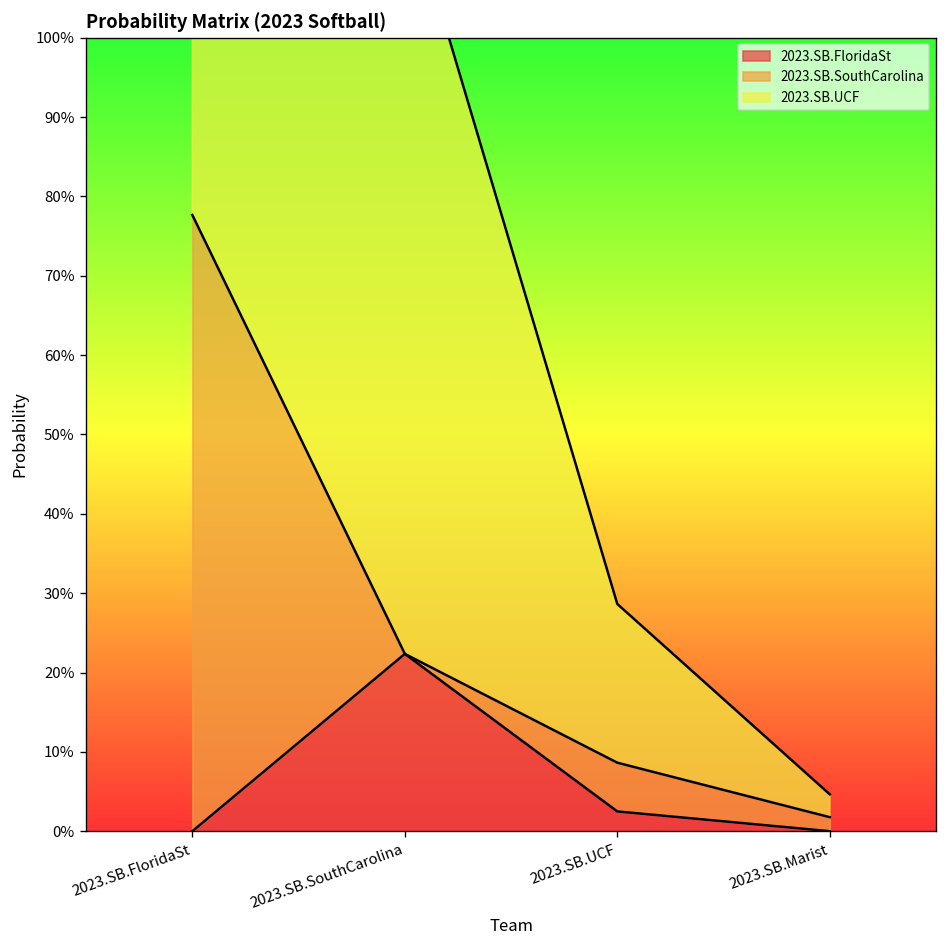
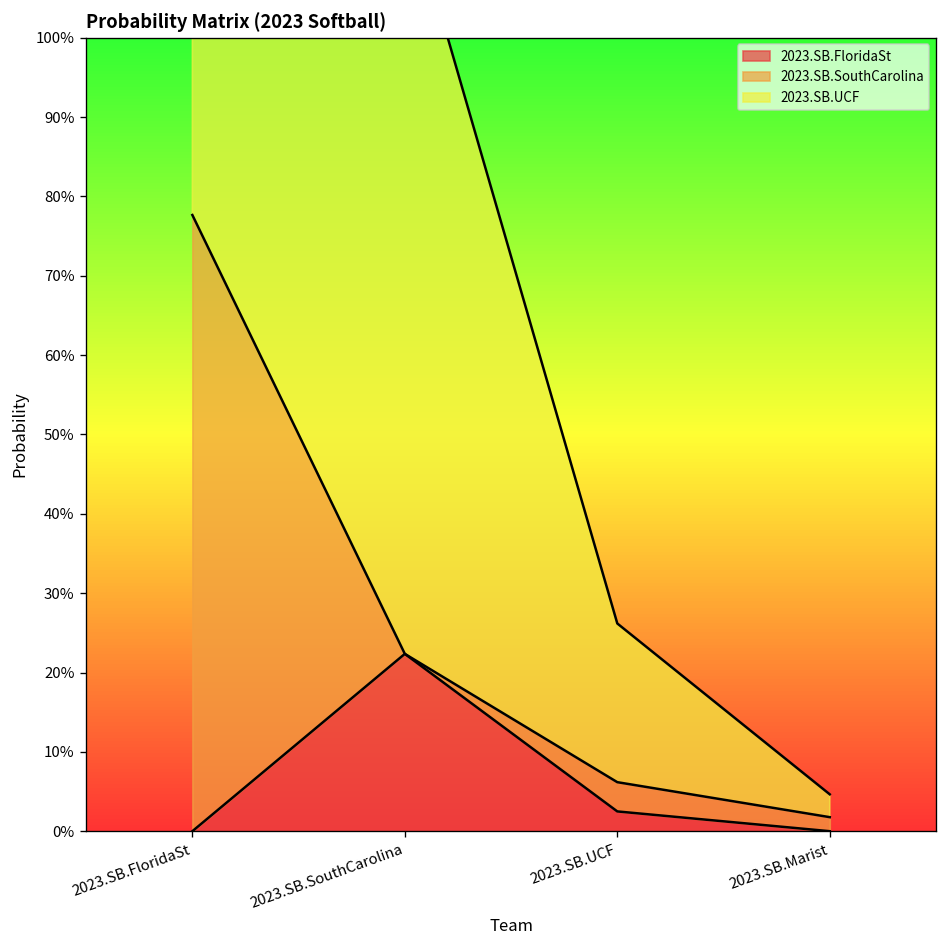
2023.SB.SouthCarolina, 2023.SB.UCF: 6% -> 4%
